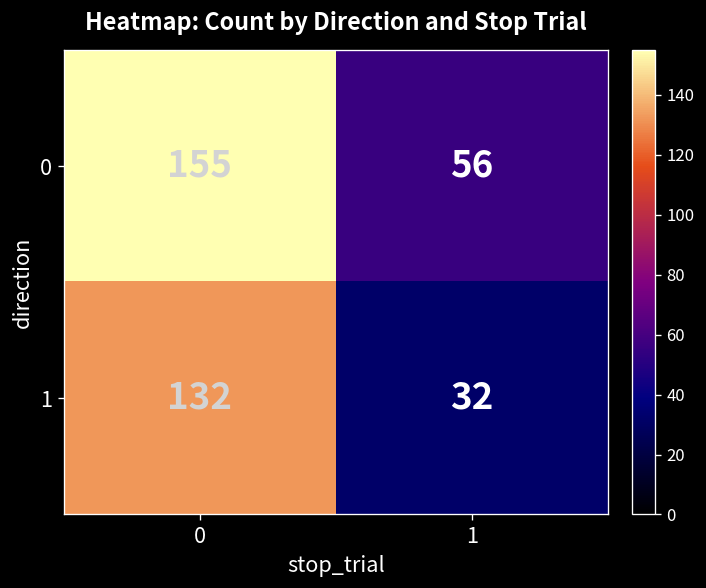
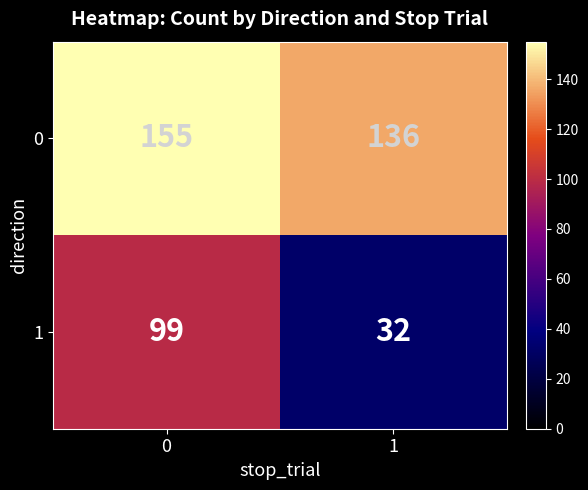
0, 1: 56 -> 136
1, 0: 132 -> 99
